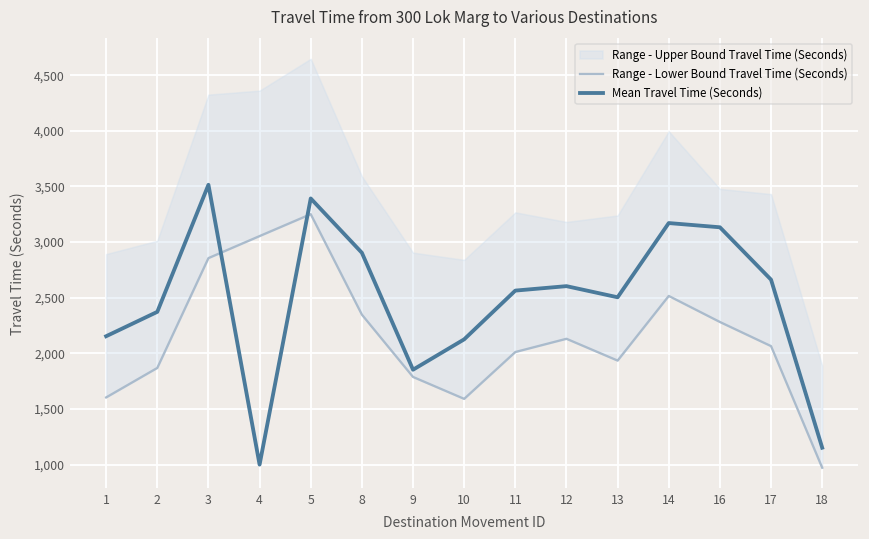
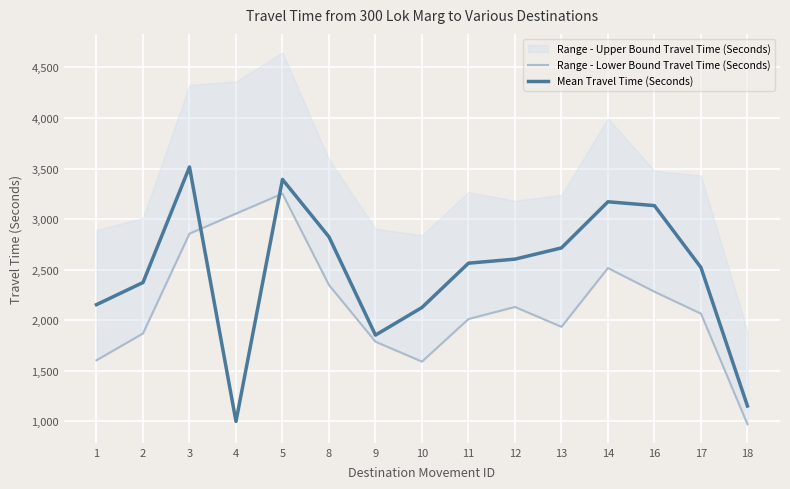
Mean Travel Time (Seconds), 8: 2,900 -> 2,820
Mean Travel Time (Seconds), 13: 2,500 -> 2,720
Mean Travel Time (Seconds), 17: 2,660 -> 2,520
